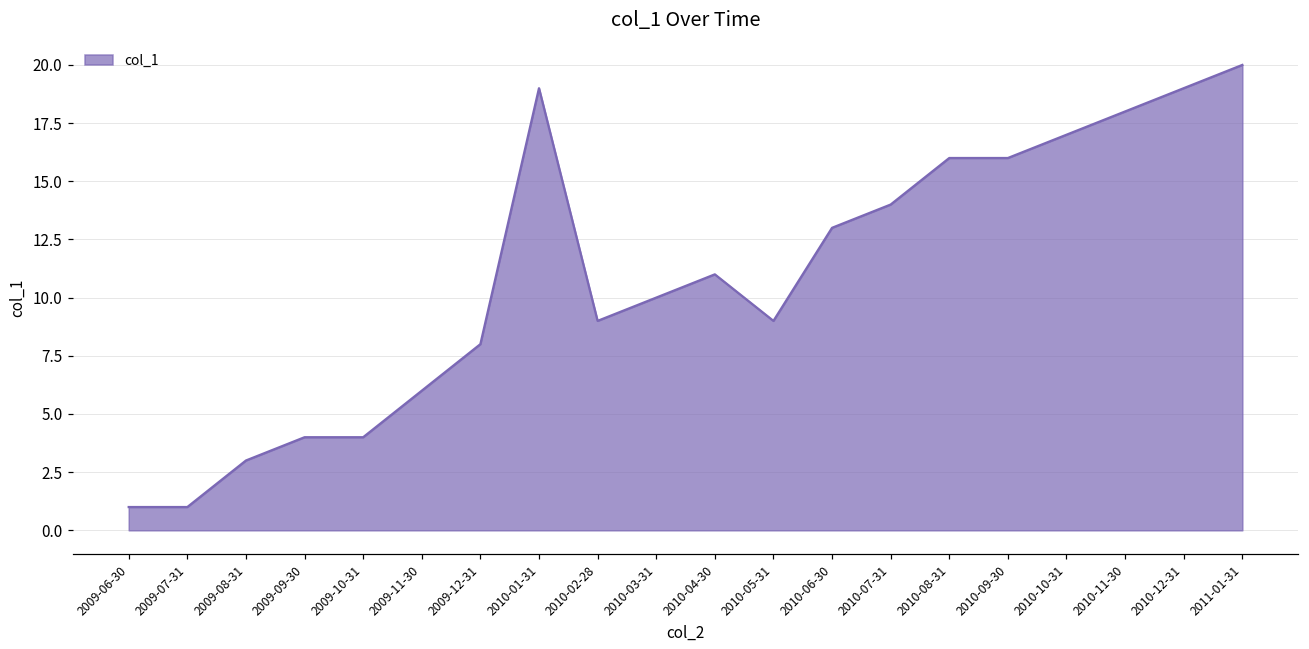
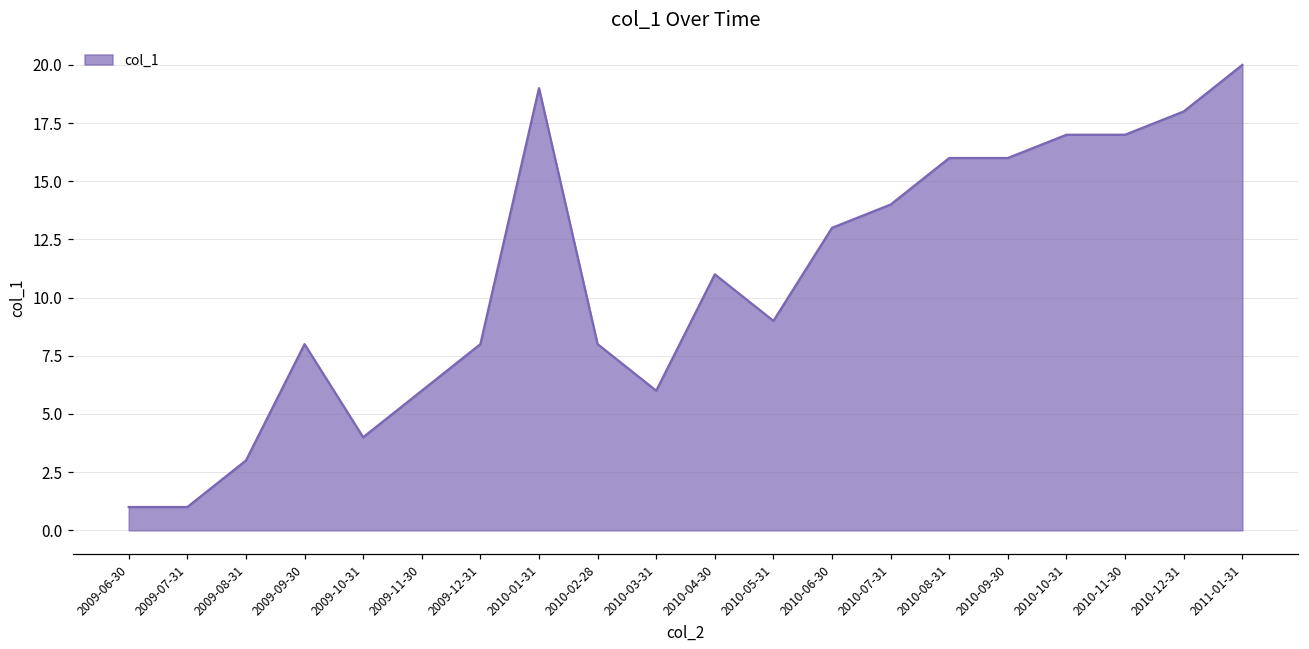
2009-09-30: 4 -> 8
2010-02-28: 9 -> 8
2010-03-31: 10 -> 6
2010-11-30: 18 -> 17
2010-12-31: 19 -> 18
